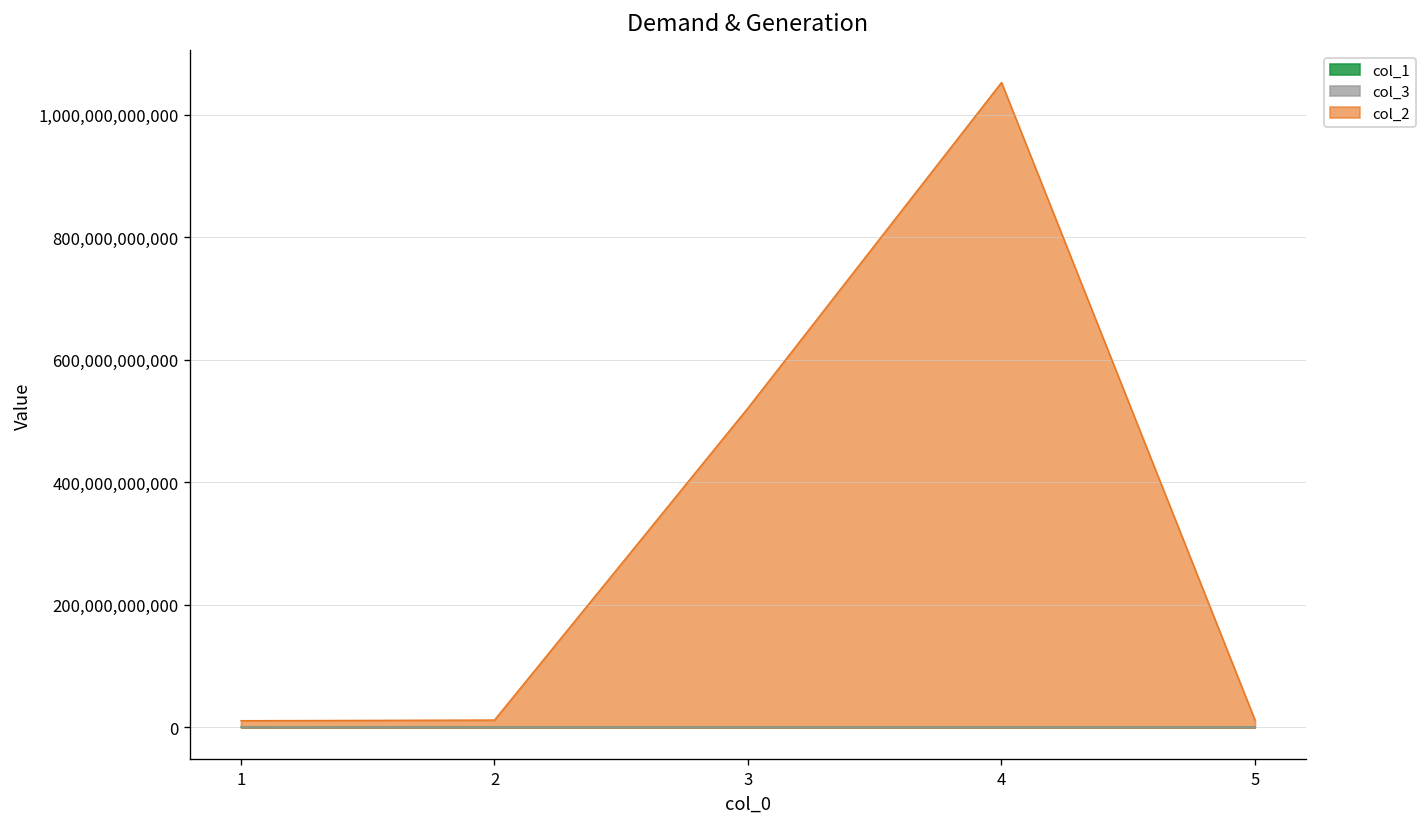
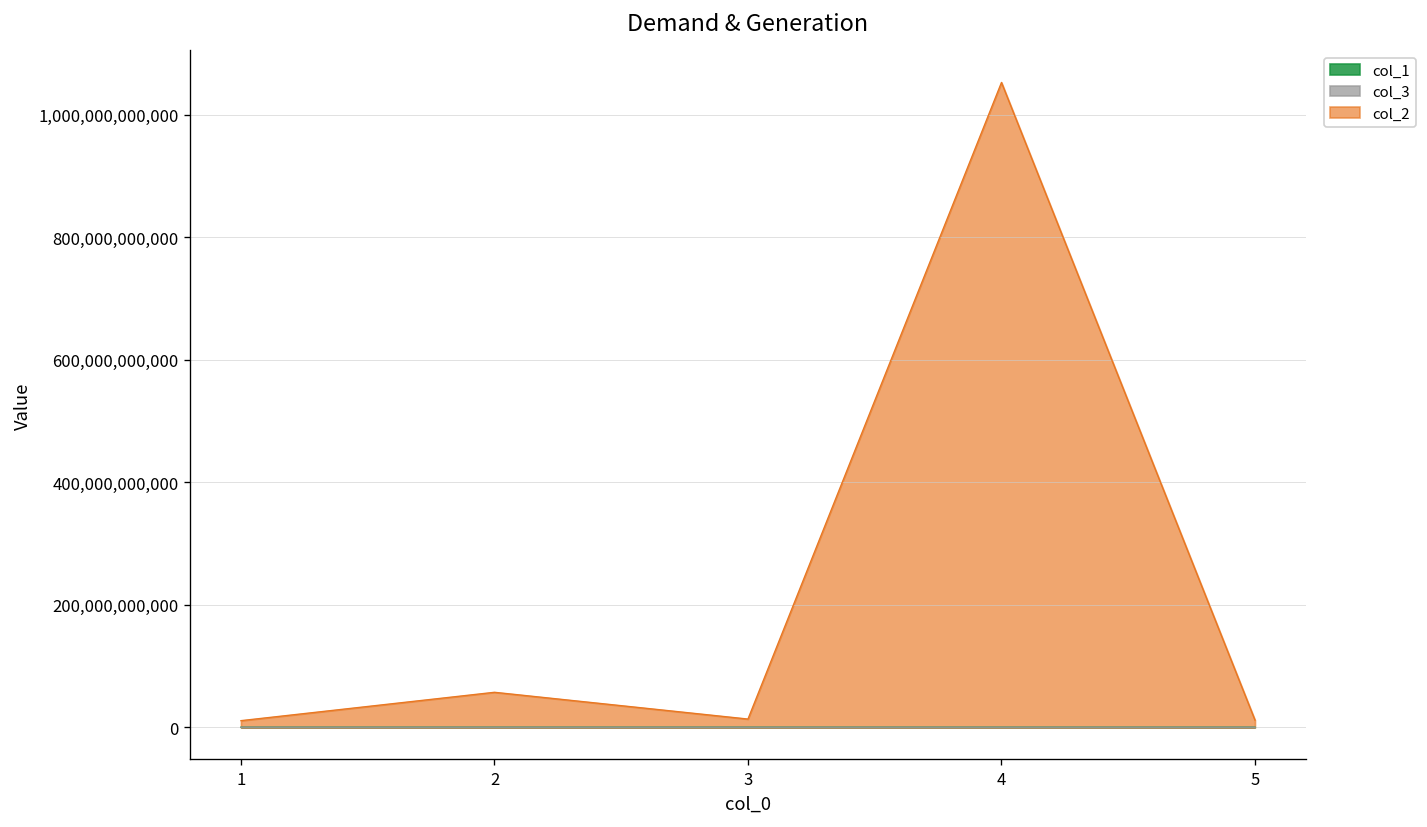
col_2, 2: 10,000,000,000 -> 60,000,000,000
col_2, 3: 520,000,000,000 -> 10,000,000,000
